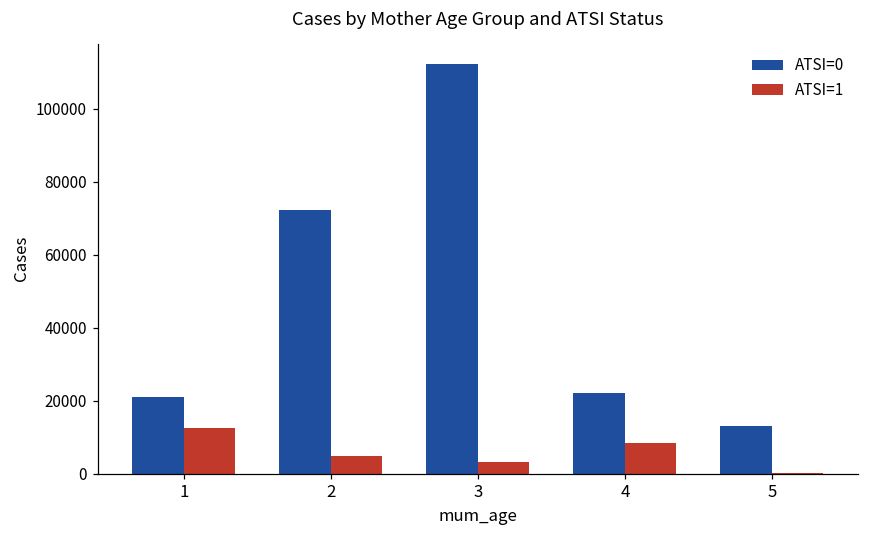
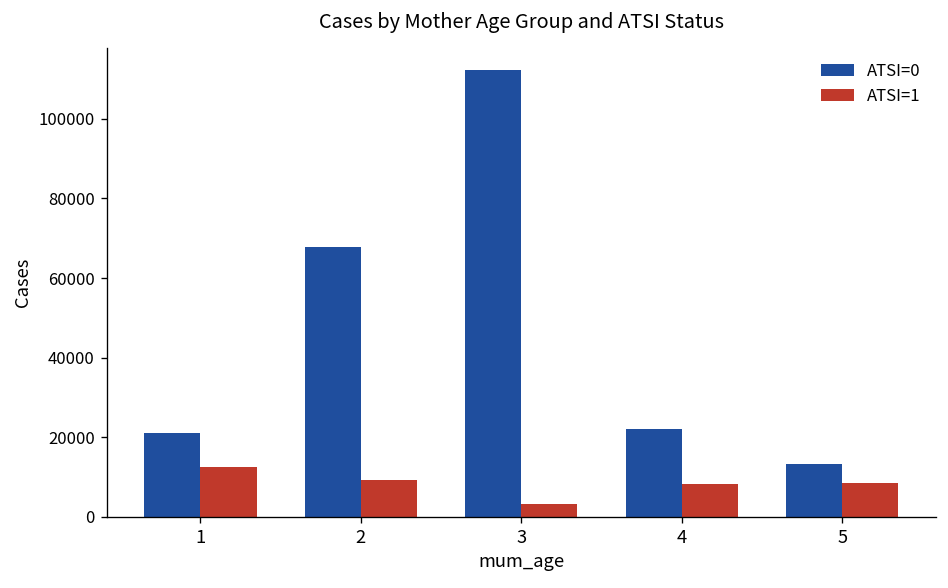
ATSI=0, 2: 72000 -> 68000
ATSI=1, 2: 5000 -> 9000
ATSI=1, 5: 0 -> 9000
